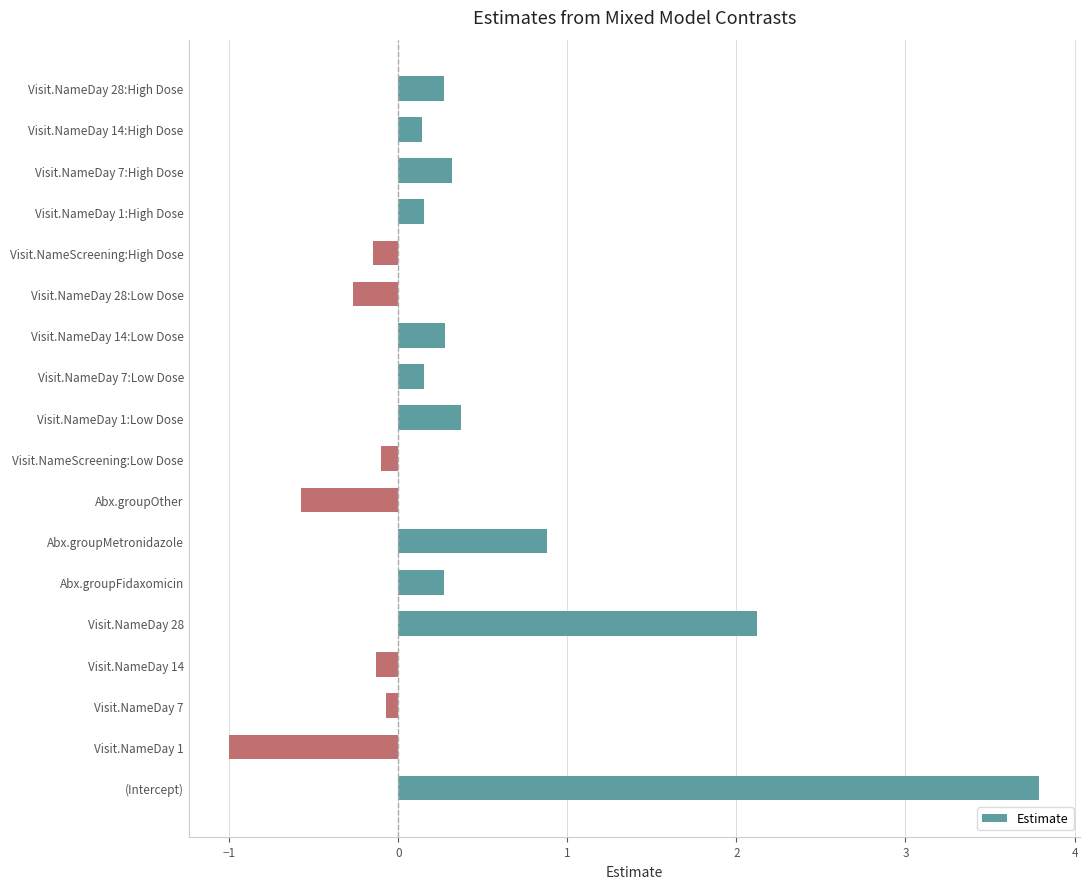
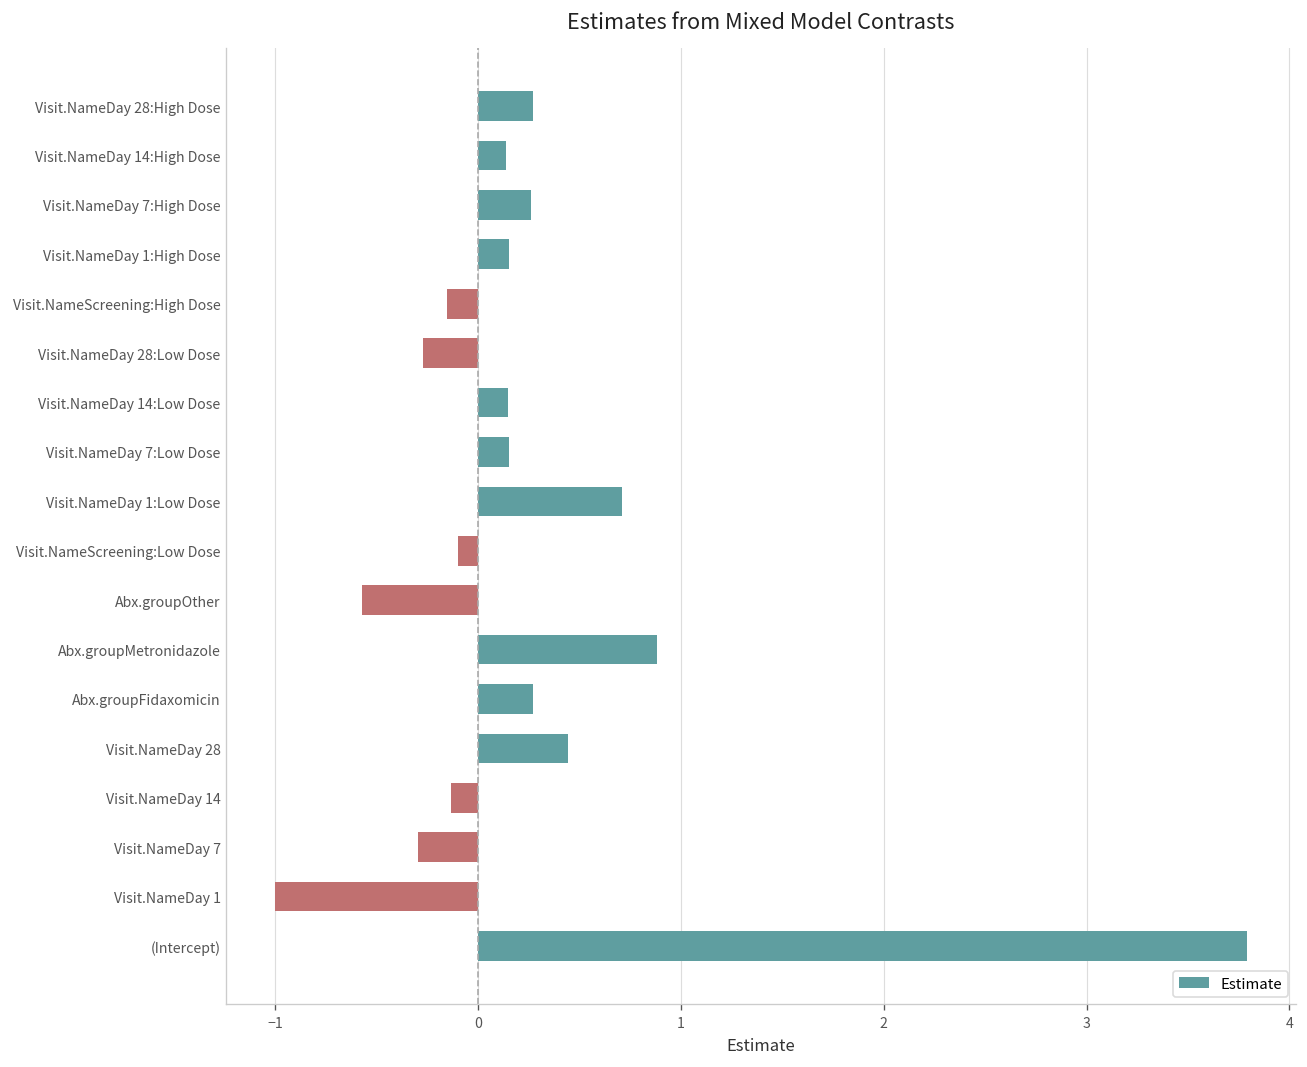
Visit.NameDay 7:High Dose: 0.32 -> 0.26
Visit.NameDay 14:Low Dose: 0.28 -> 0.15
Visit.NameDay 1:Low Dose: 0.37 -> 0.71
Visit.NameDay 28: 2.12 -> 0.44
Visit.NameDay 7: -0.07 -> -0.29
